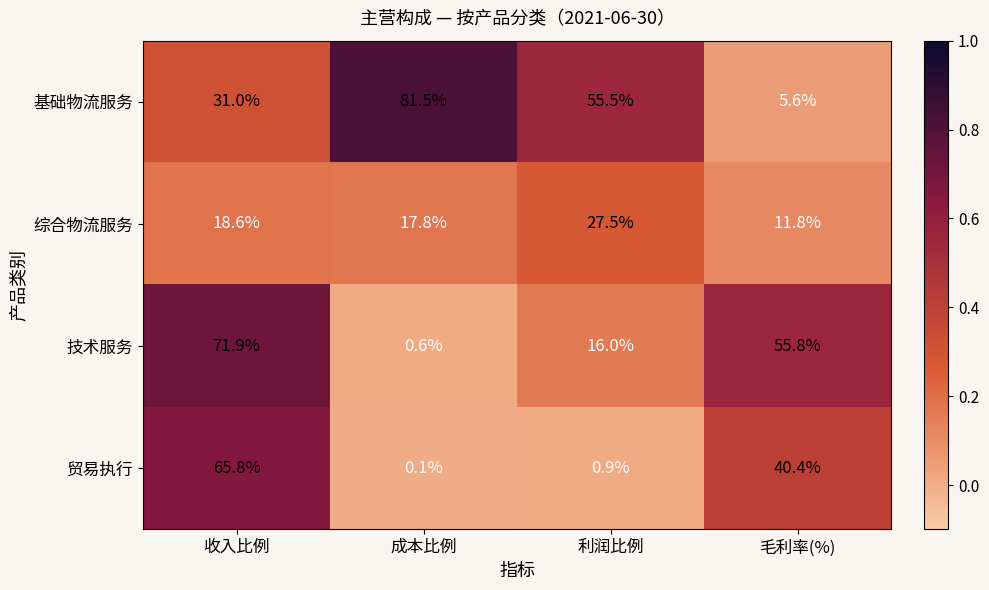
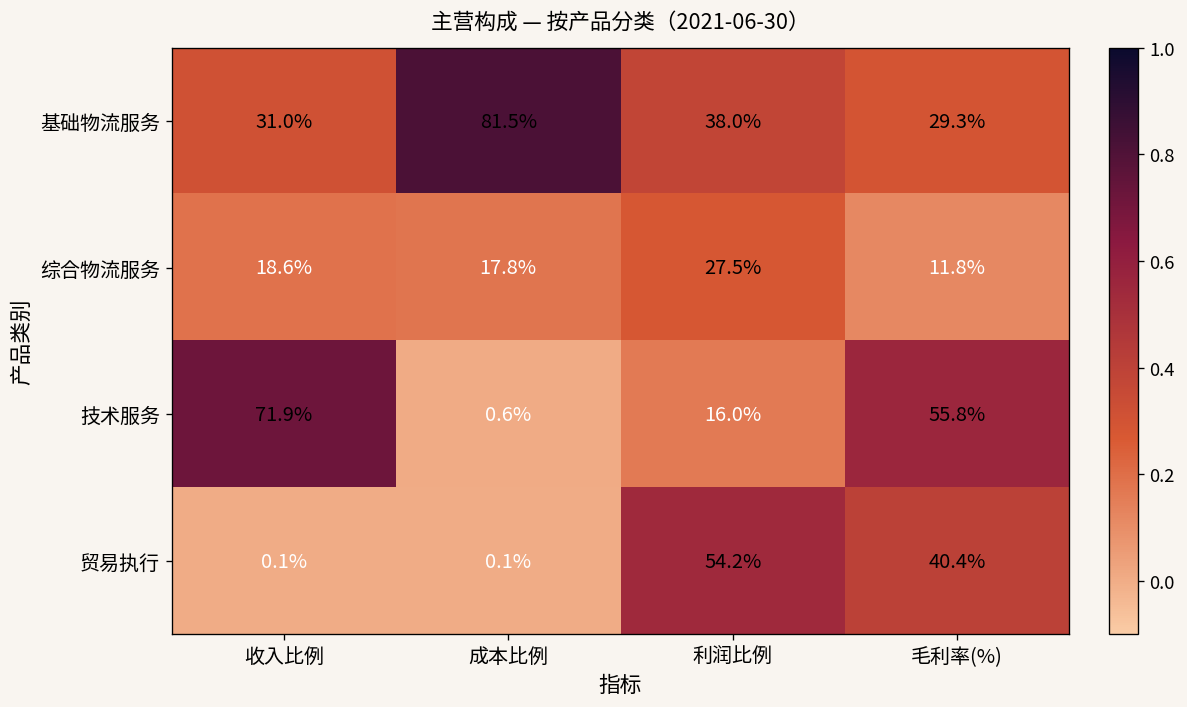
基础物流服务, 利润比例: 55.5% -> 38.0%
基础物流服务, 毛利率(%): 5.6% -> 29.3%
贸易执行, 收入比例: 65.8% -> 0.1%
贸易执行, 利润比例: 0.9% -> 54.2%
